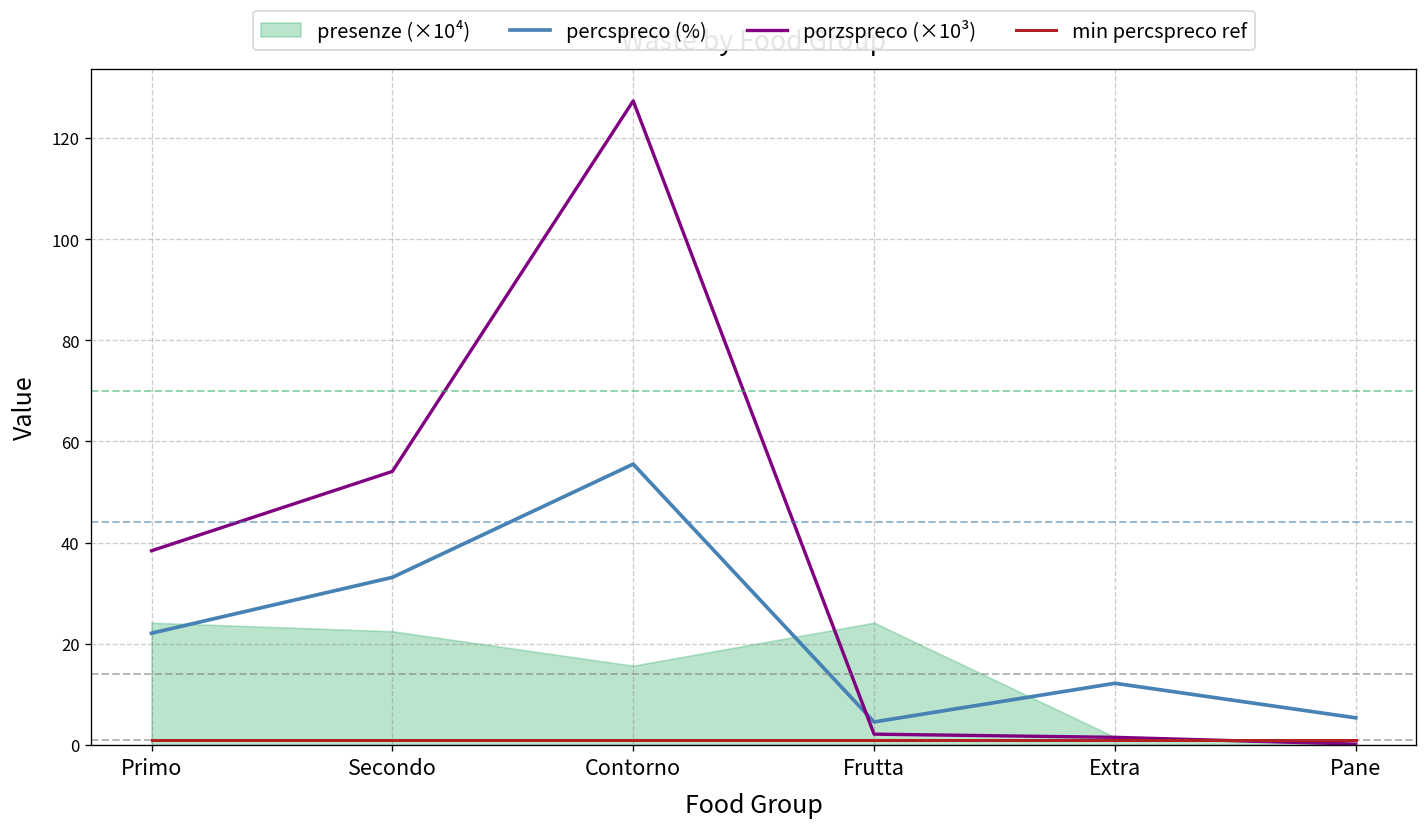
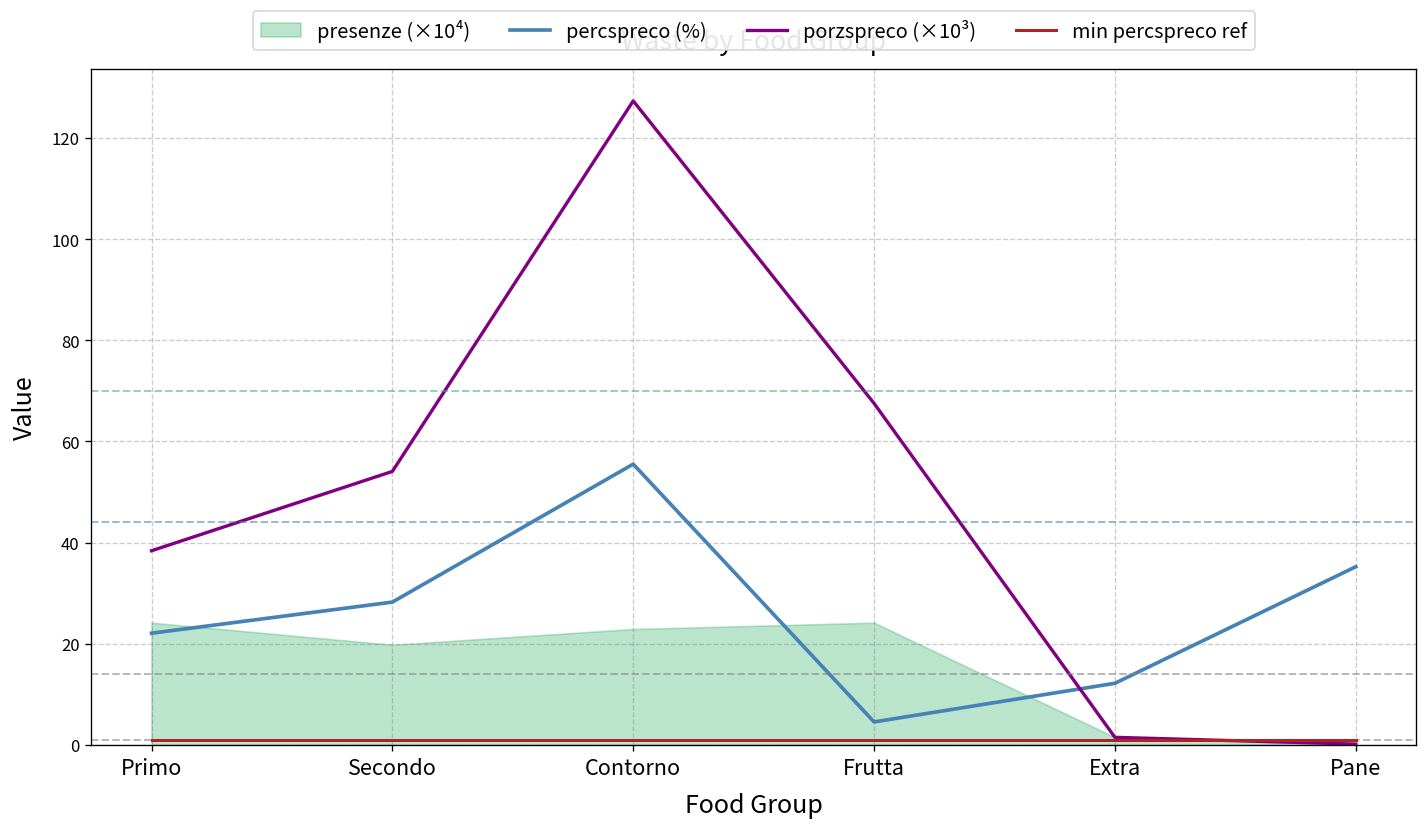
percspreco (%), Secondo: 33 -> 28
presenze (×10⁴), Secondo: 22 -> 20
presenze (×10⁴), Contorno: 16 -> 23
porzspreco (×10³), Frutta: 2 -> 68
percspreco (%), Pane: 5 -> 35
